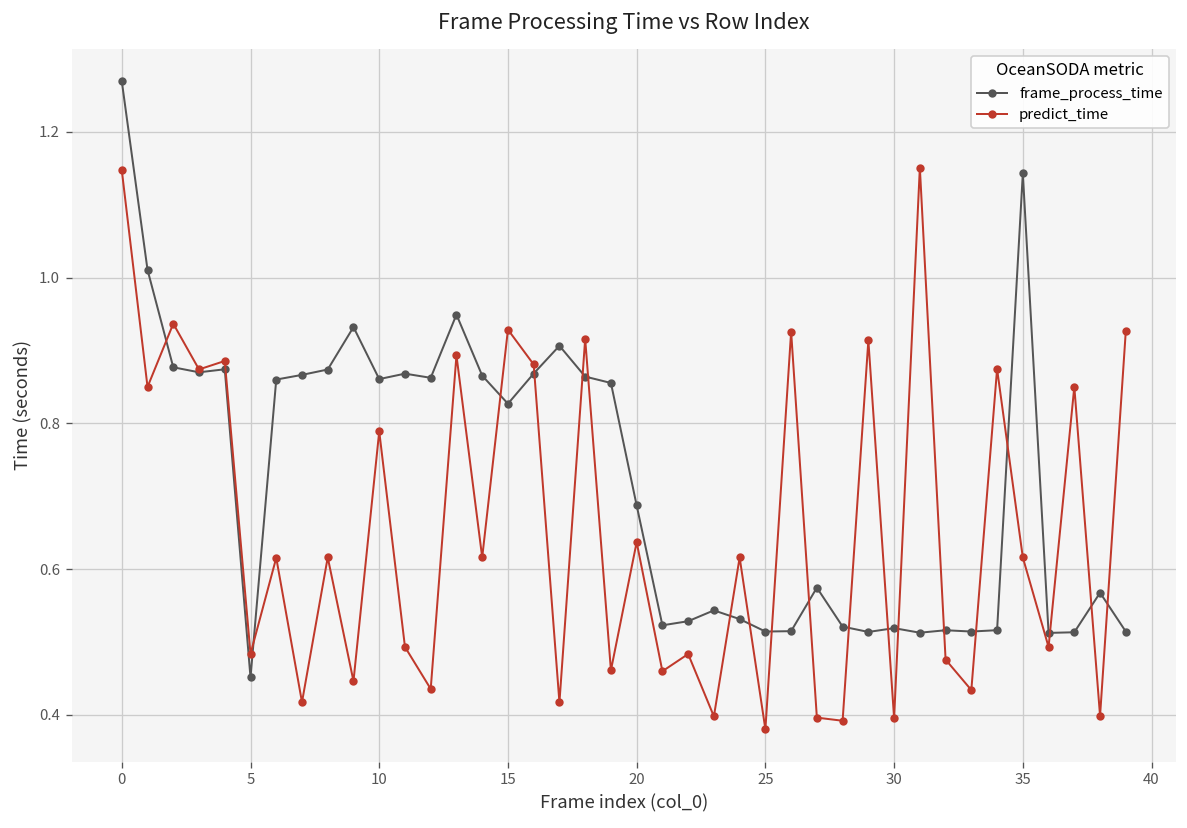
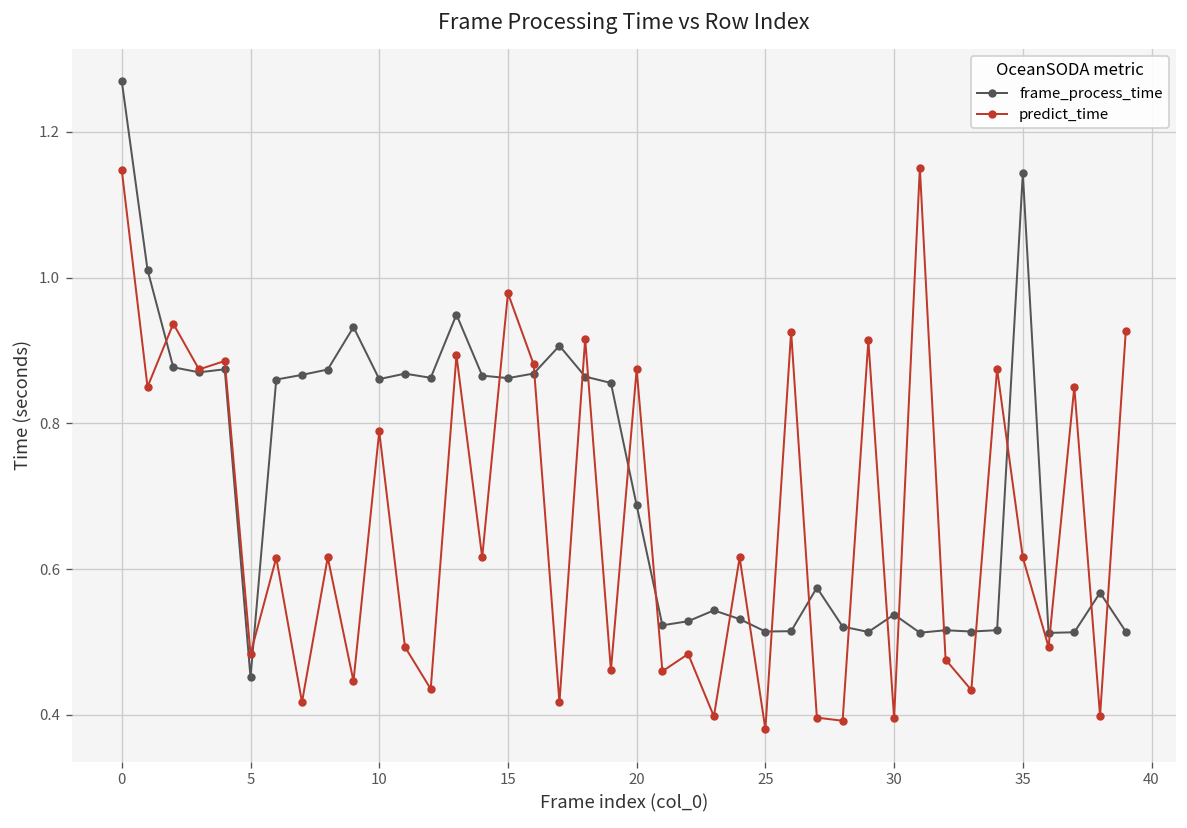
frame_process_time, 15: 0.83 -> 0.86
predict_time, 15: 0.93 -> 0.98
predict_time, 20: 0.64 -> 0.87
frame_process_time, 30: 0.52 -> 0.54
